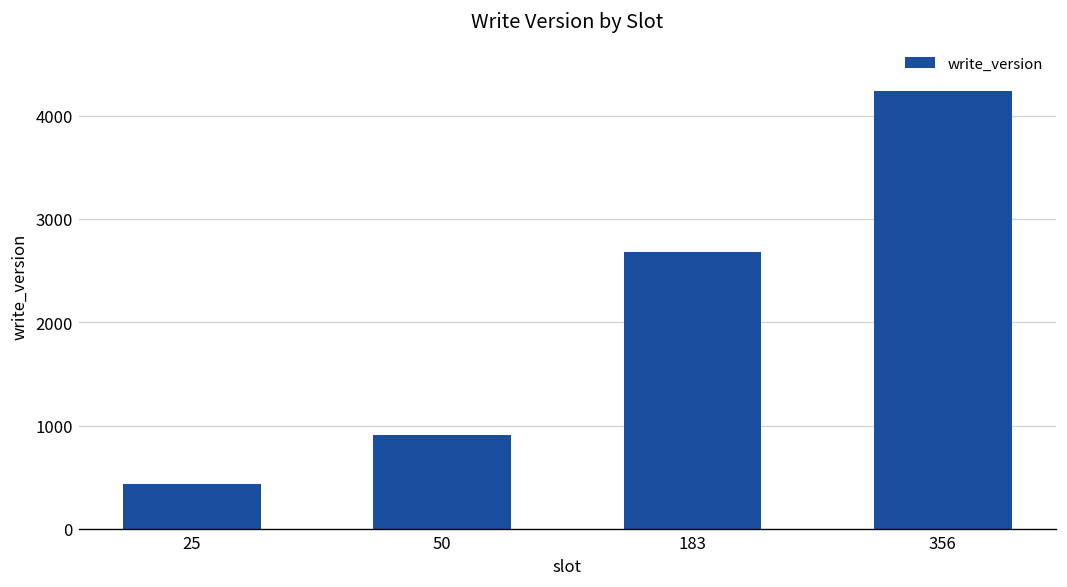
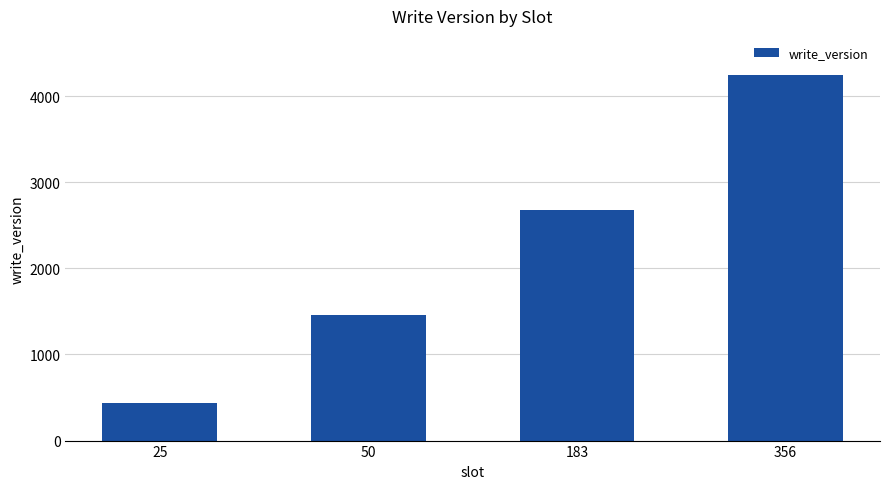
50: 900 -> 1500
